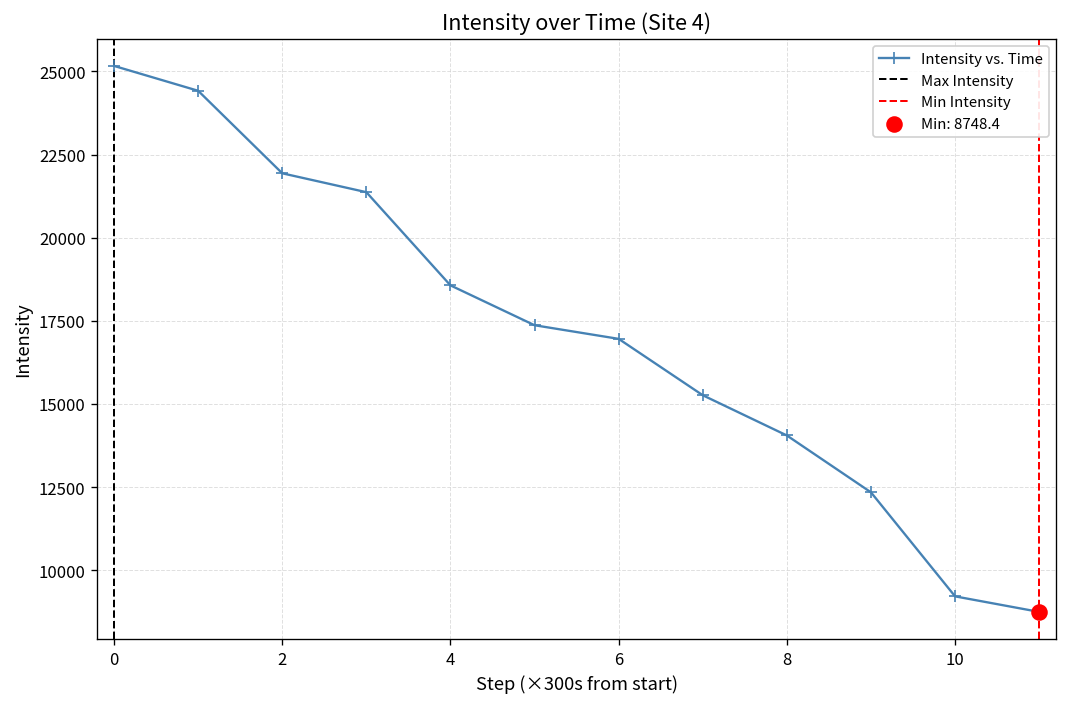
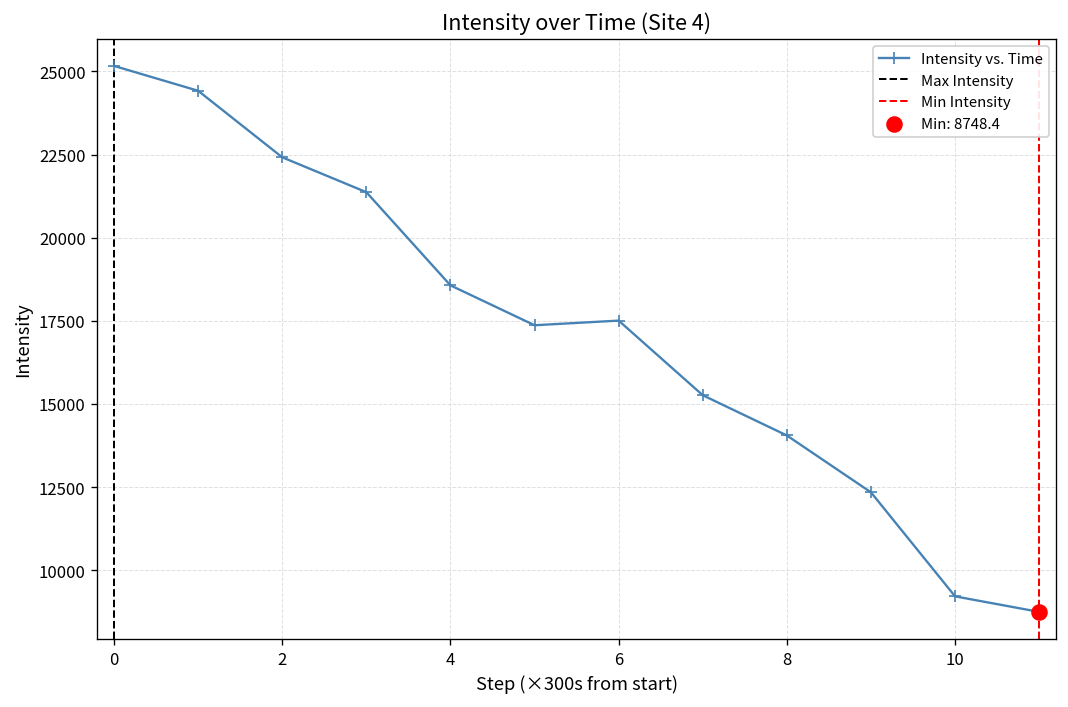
Intensity vs. Time, 2: 21900 -> 22400
Intensity vs. Time, 6: 17000 -> 17500
